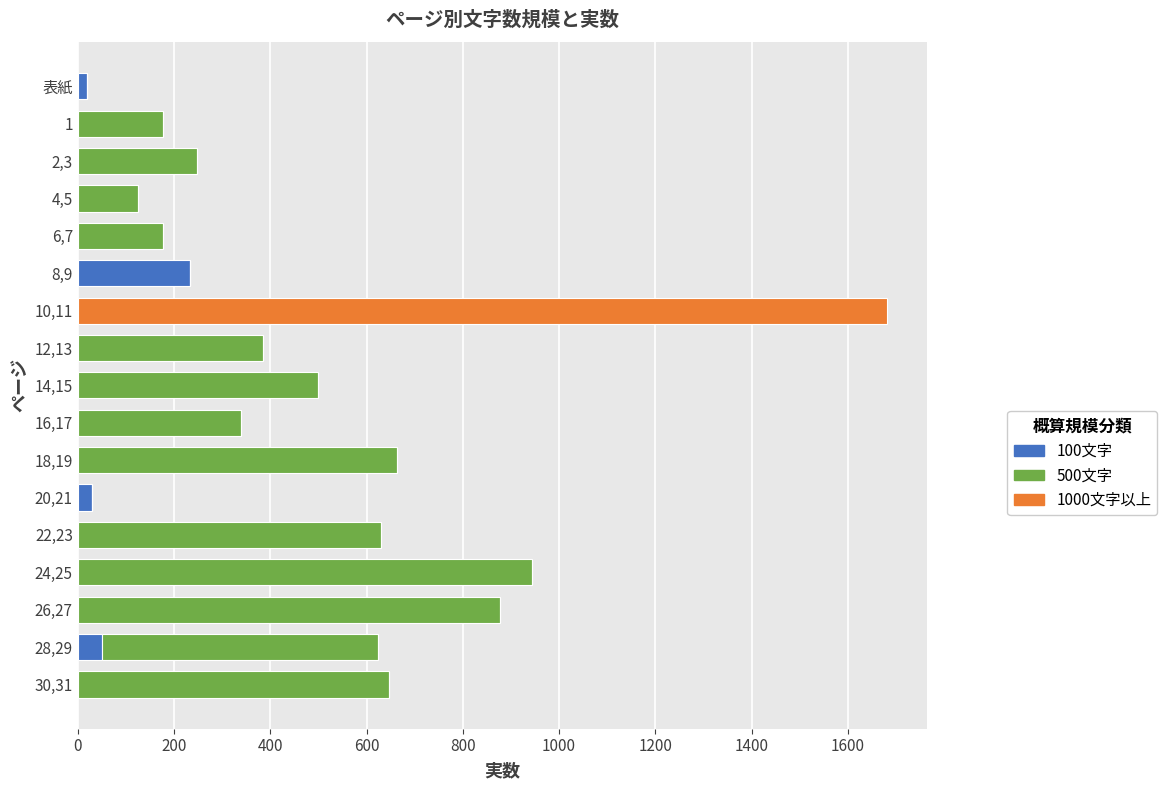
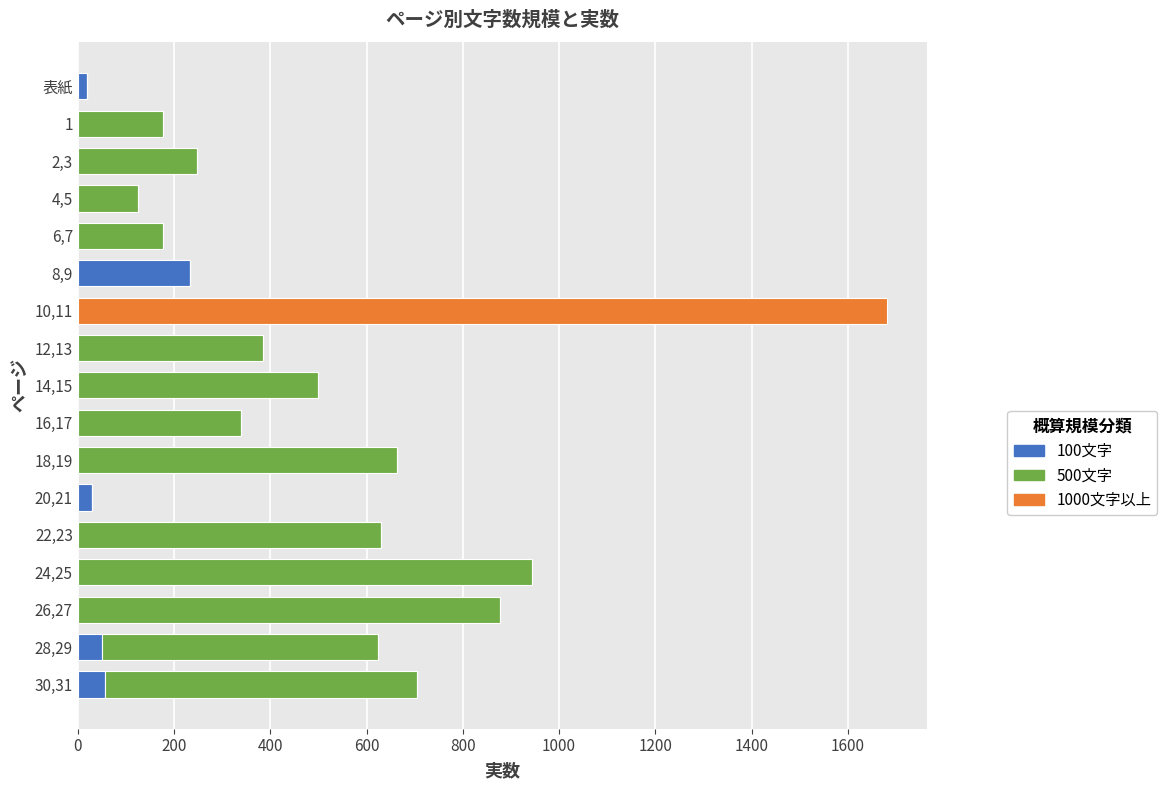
100文字, 30,31: 0 -> 60
